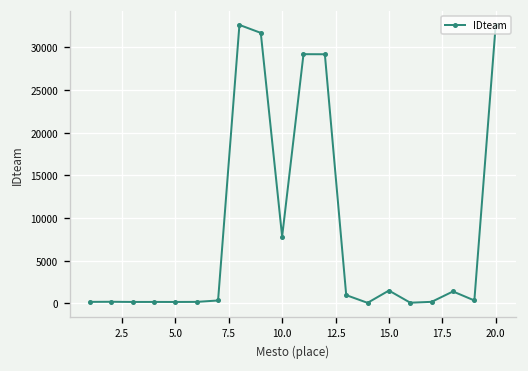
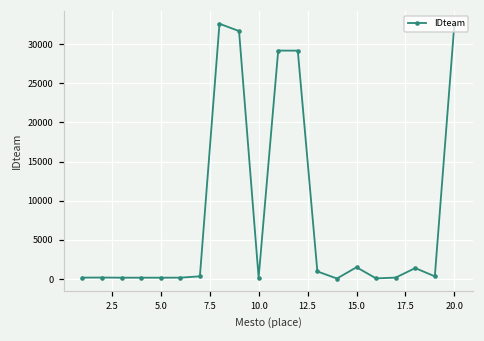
10.0: 8000 -> 0
